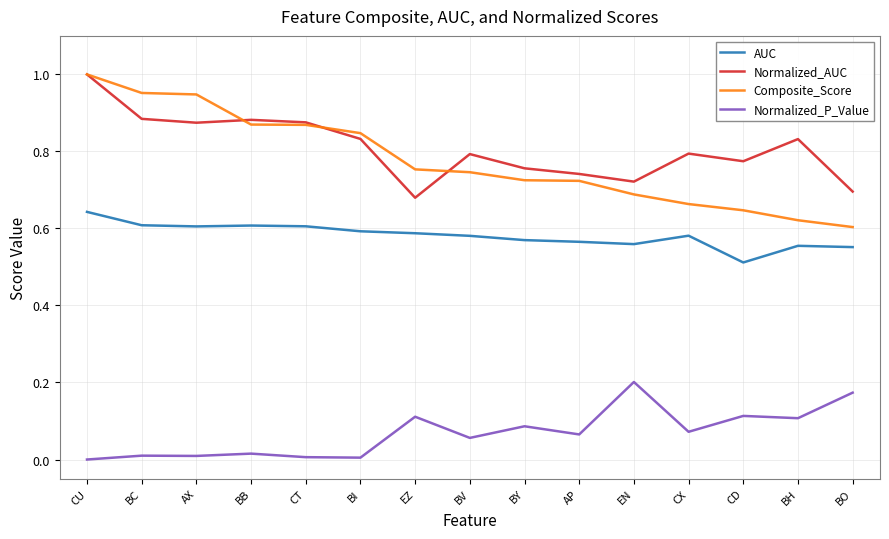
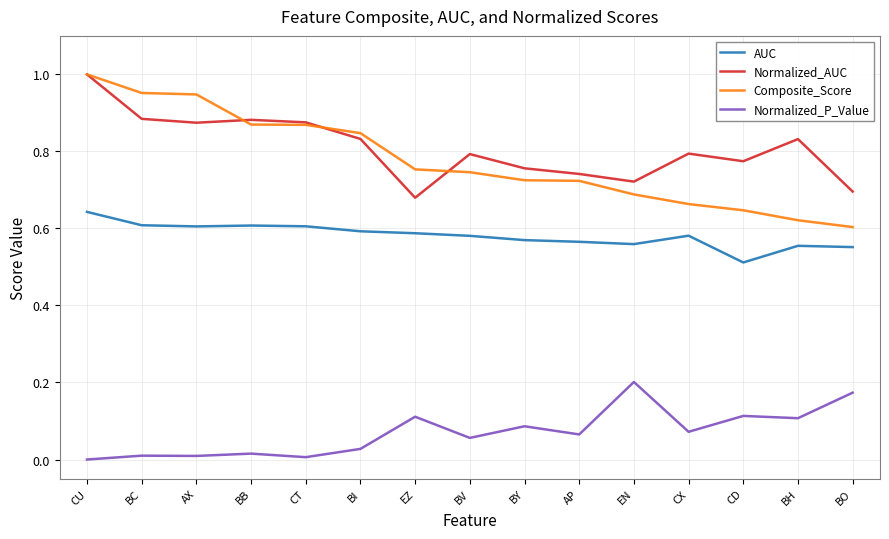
Normalized_P_Value, BI: 0.00 -> 0.03
